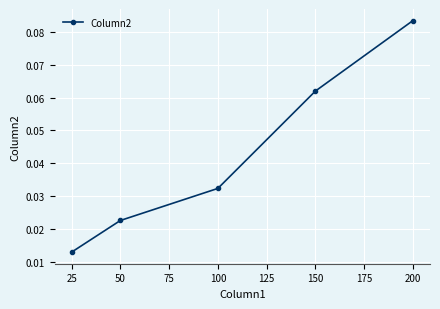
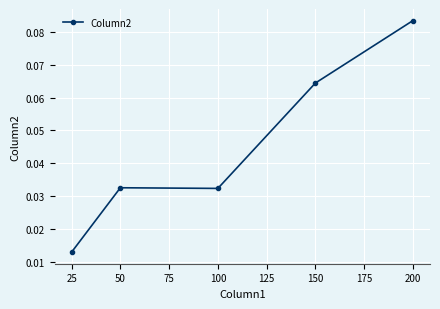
50: 0.023 -> 0.033
150: 0.062 -> 0.064
